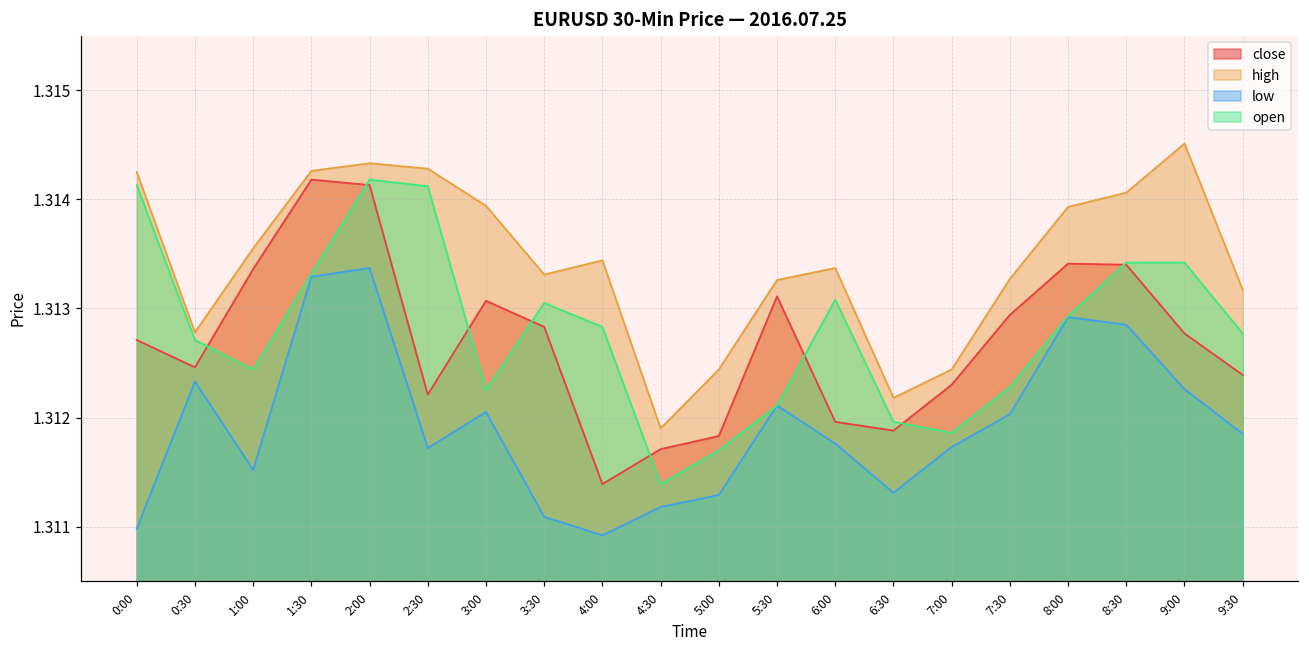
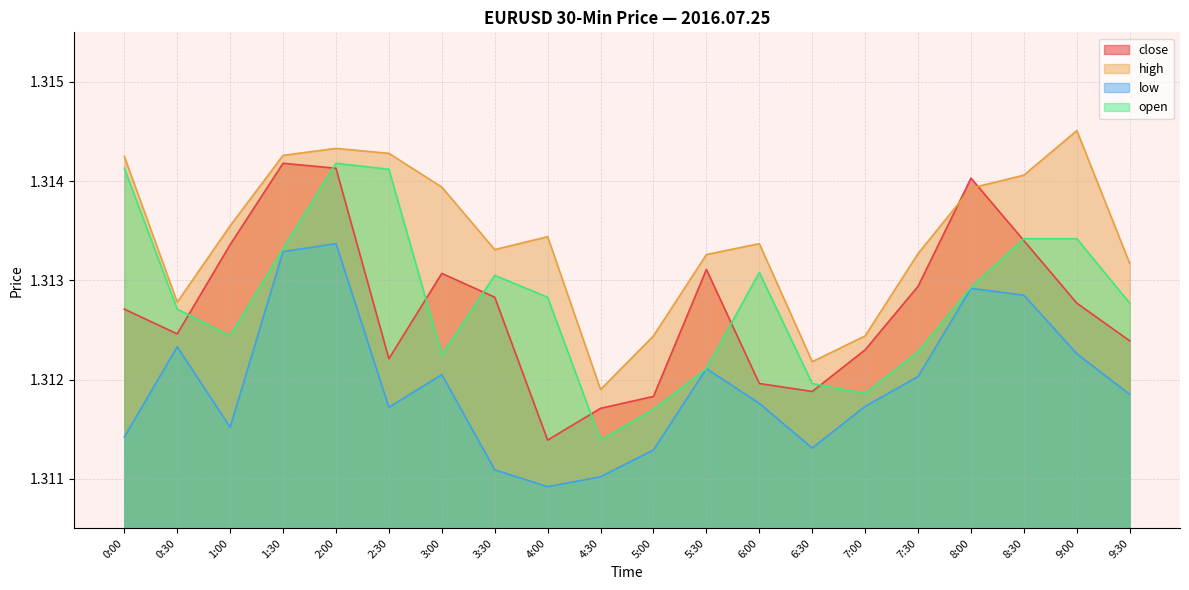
low, 0:00: 1.3110 -> 1.3114
low, 4:30: 1.3112 -> 1.3110
close, 8:00: 1.3134 -> 1.3140
